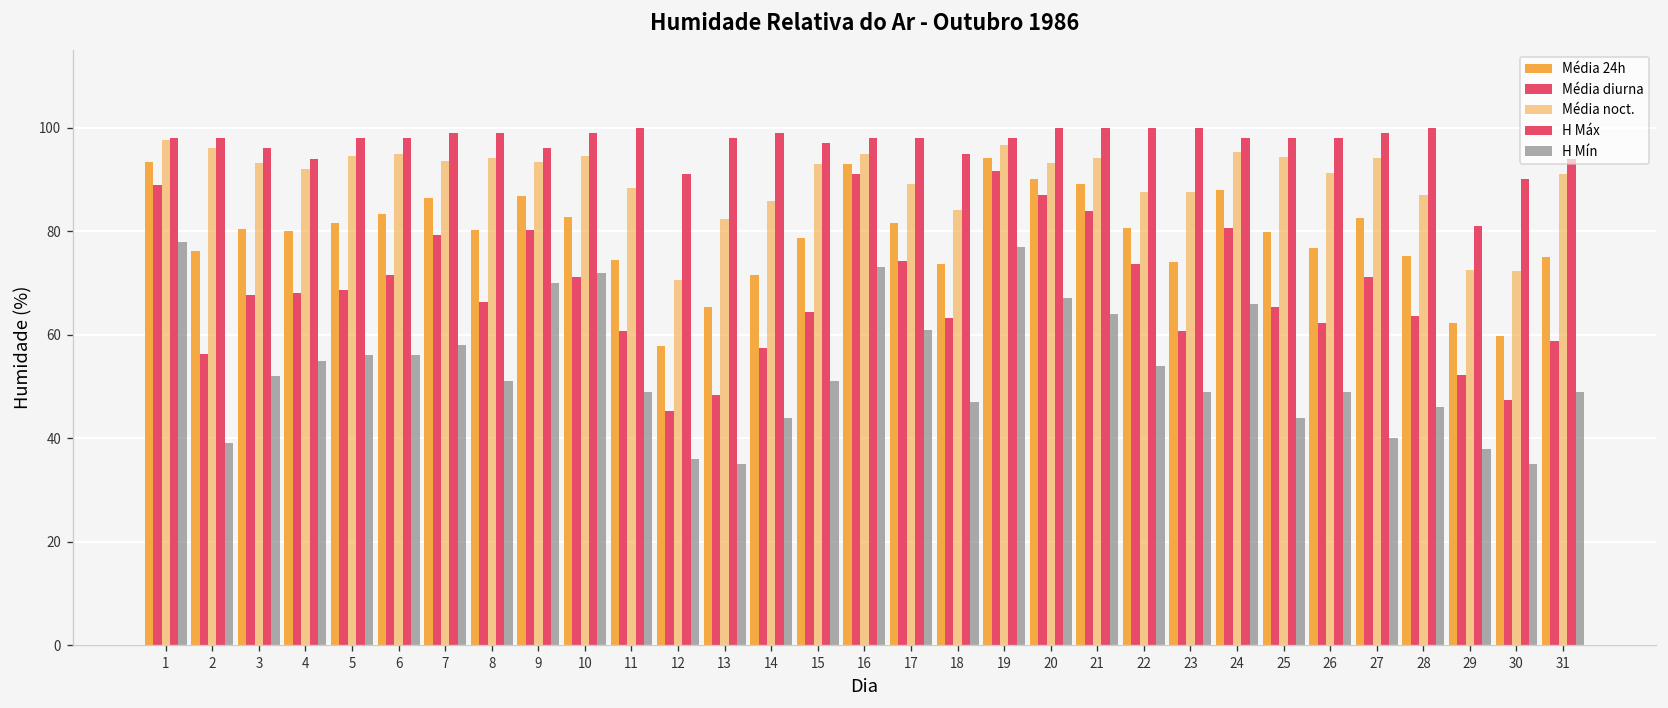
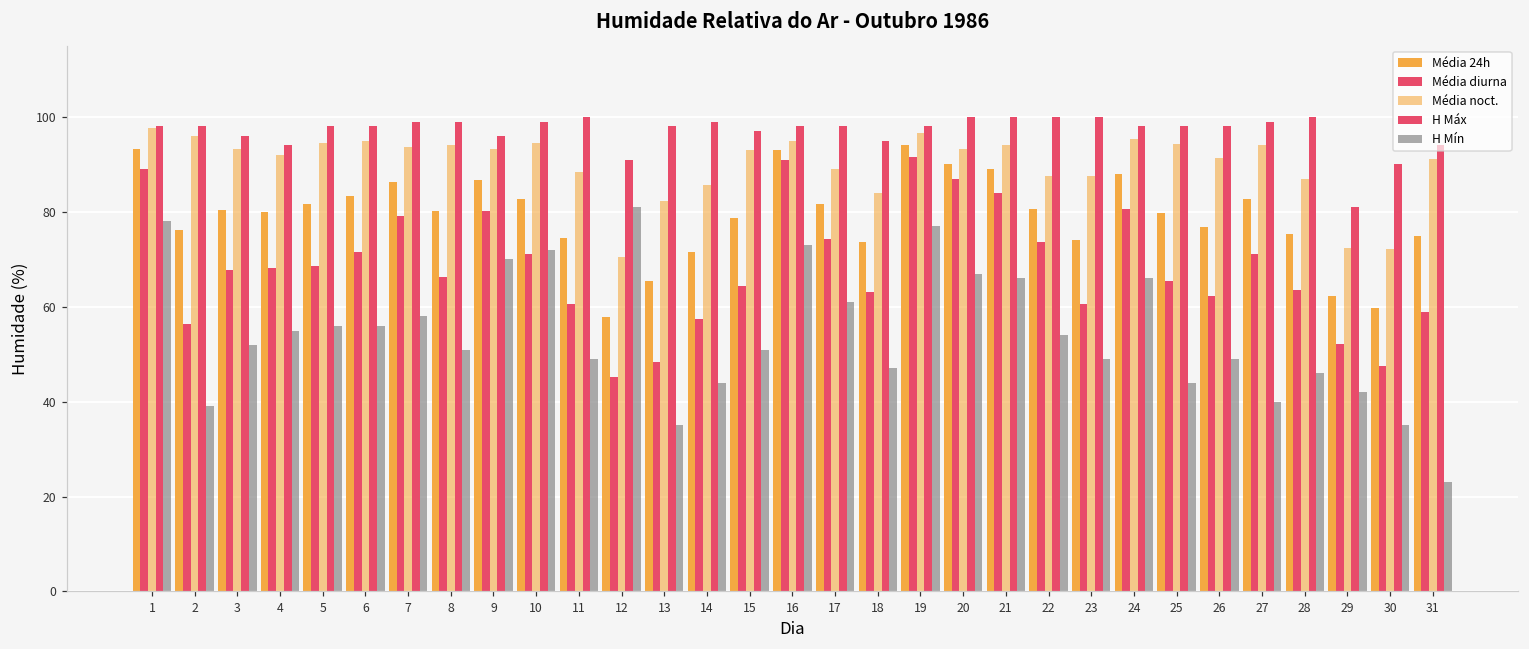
H Mín, 12: 36 -> 81
H Mín, 21: 64 -> 66
H Mín, 29: 38 -> 42
H Mín, 31: 49 -> 23
